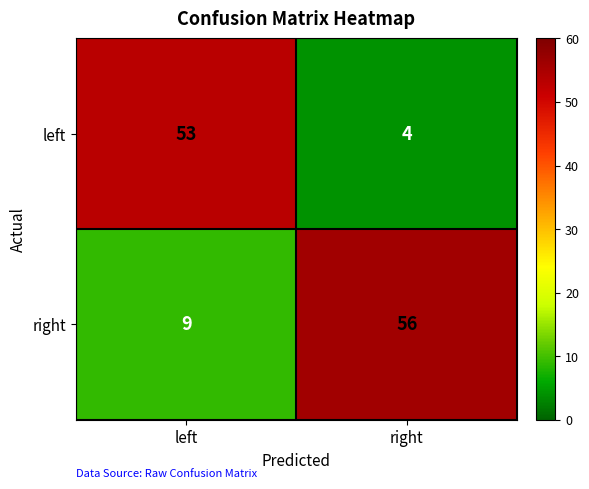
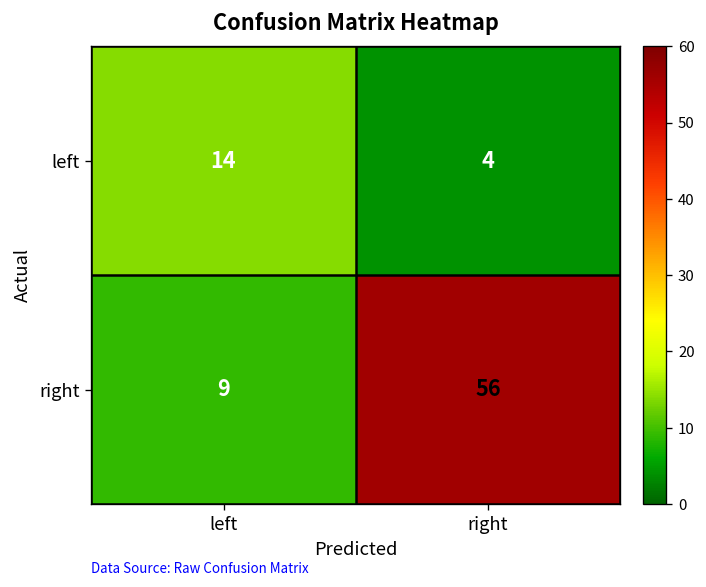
left, left: 53 -> 14
